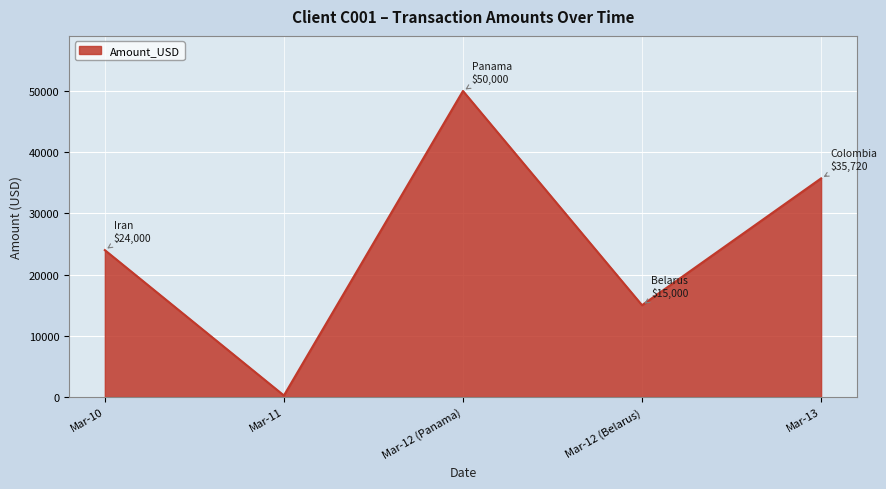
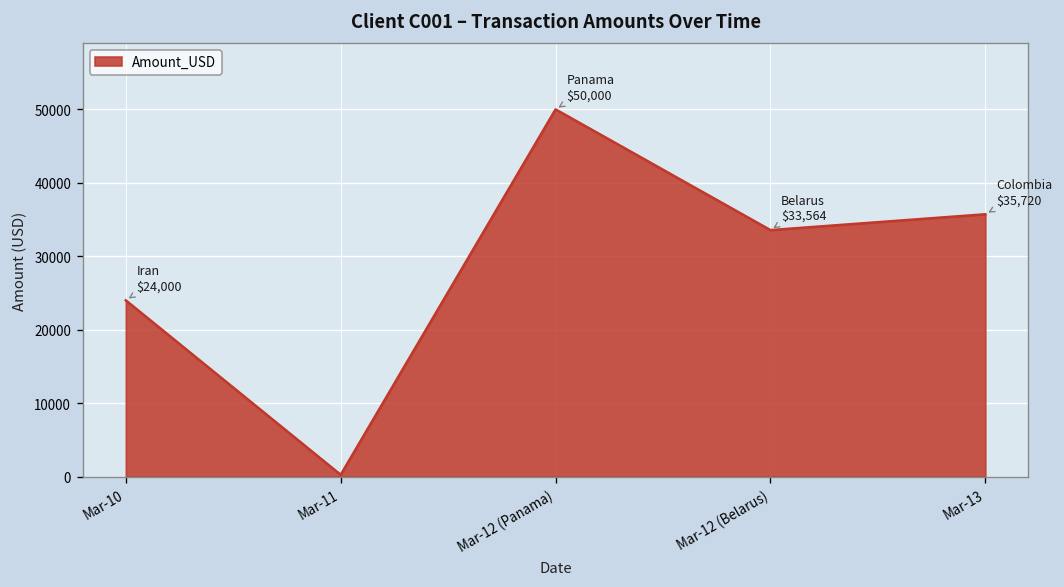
Mar-12 (Belarus): $15,000 -> $33,564
